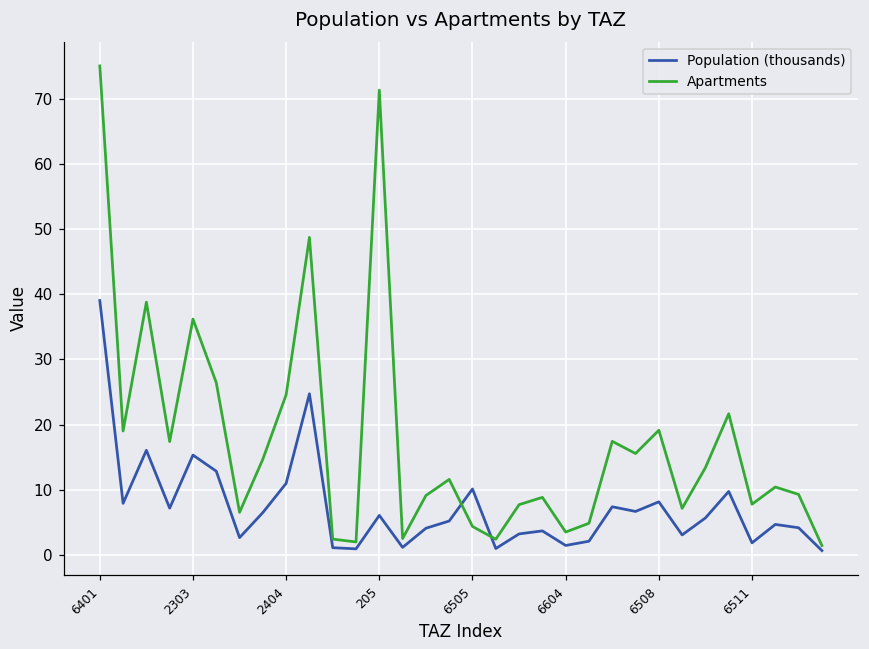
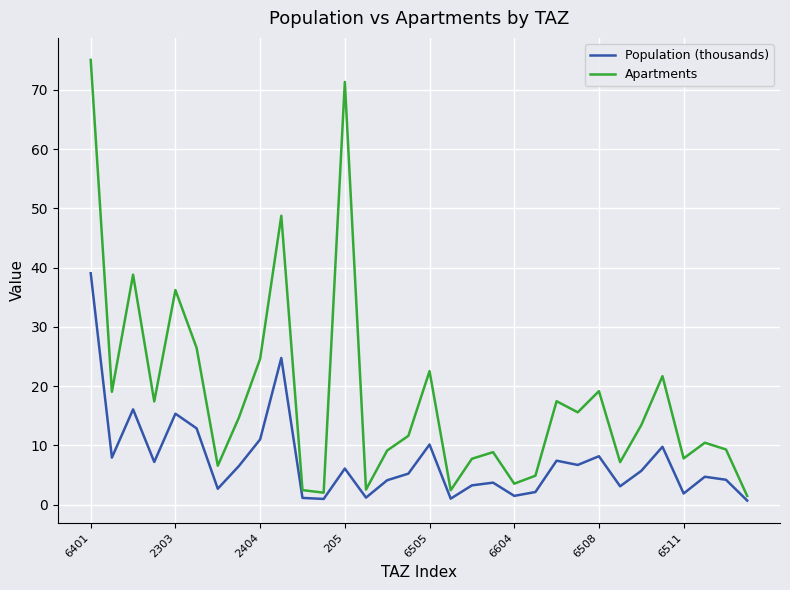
Apartments, 6505: 4 -> 23
